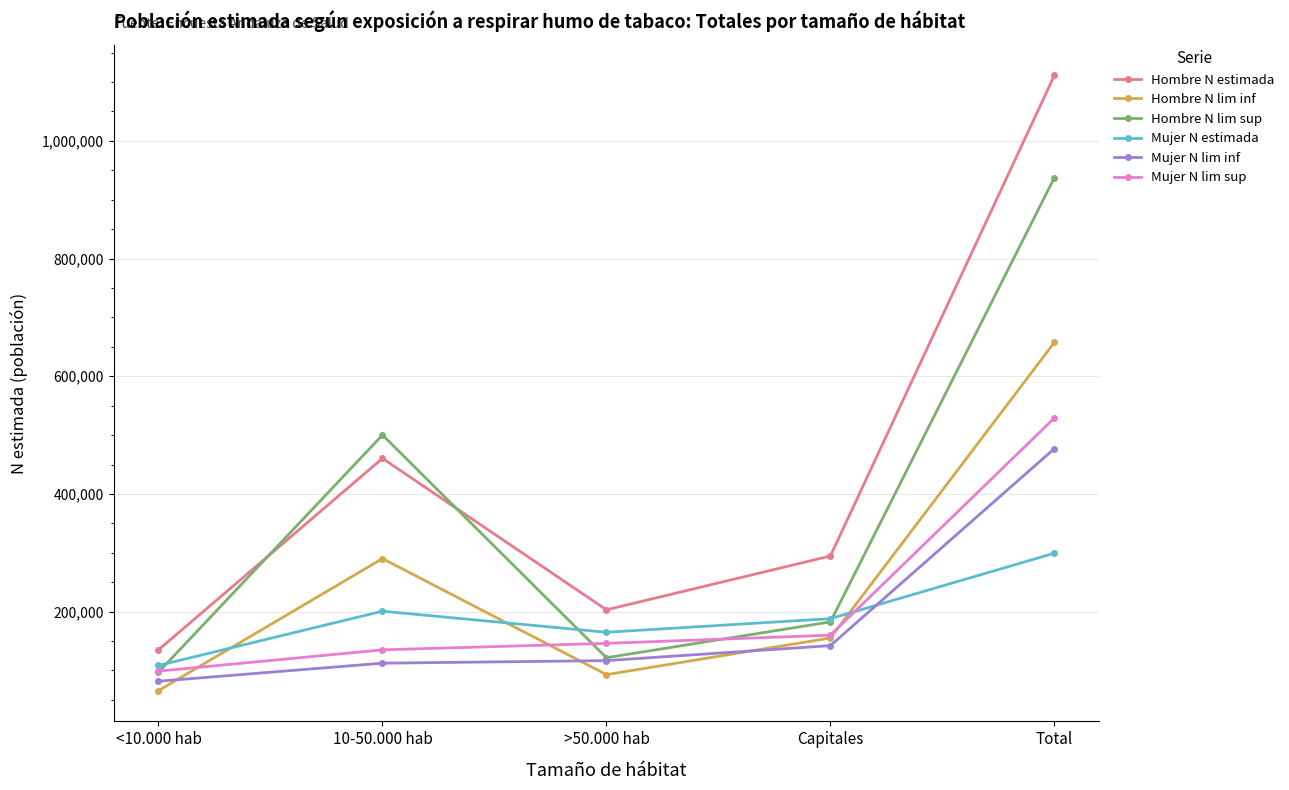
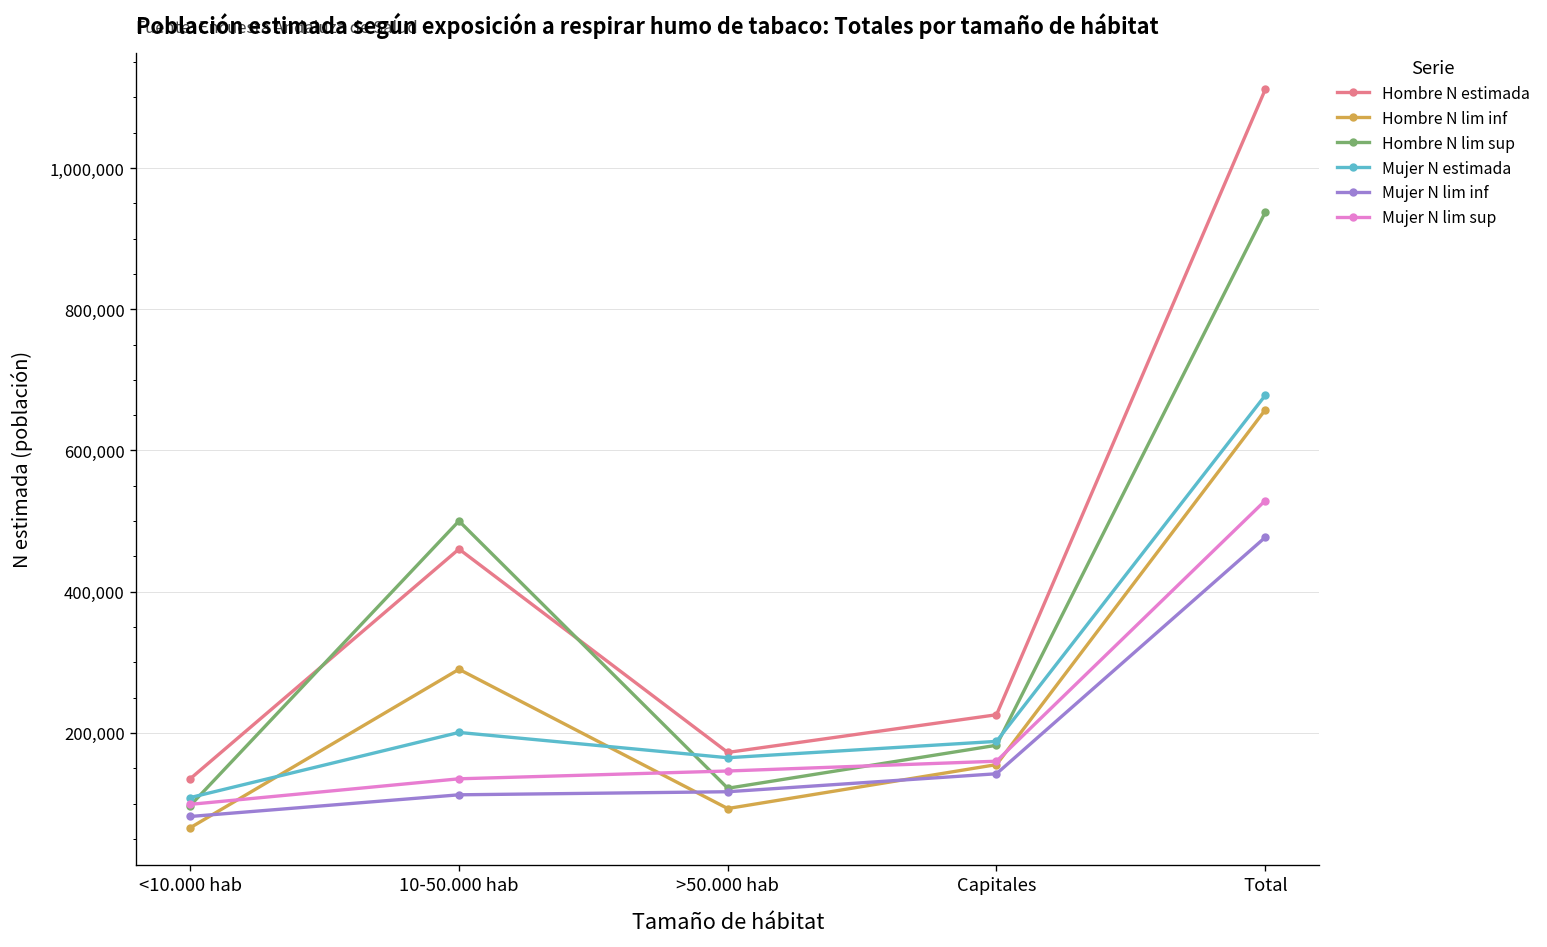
Hombre N estimada, >50.000 hab: 200,000 -> 170,000
Hombre N estimada, Capitales: 290,000 -> 230,000
Mujer N estimada, Total: 300,000 -> 680,000
